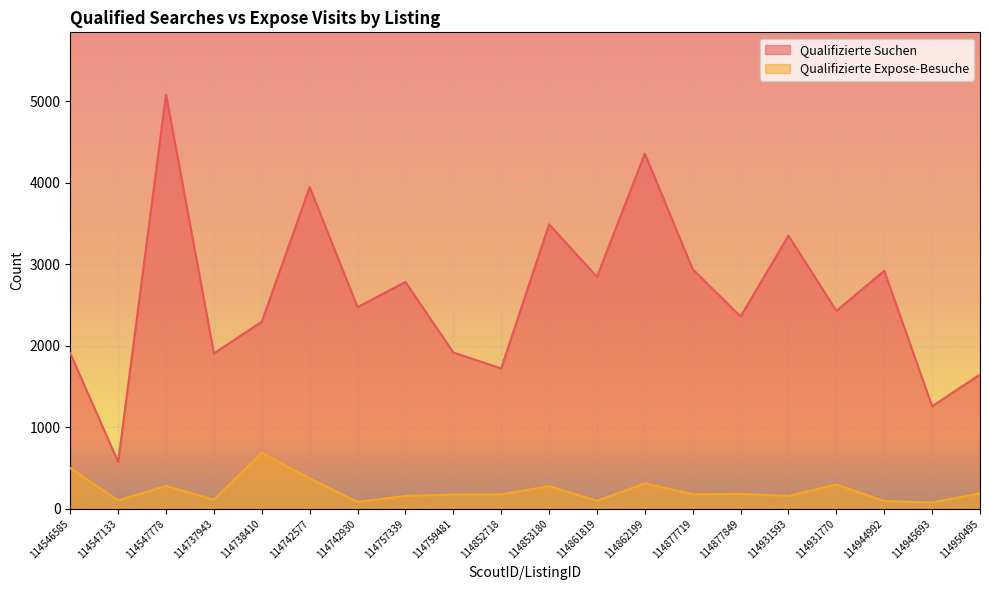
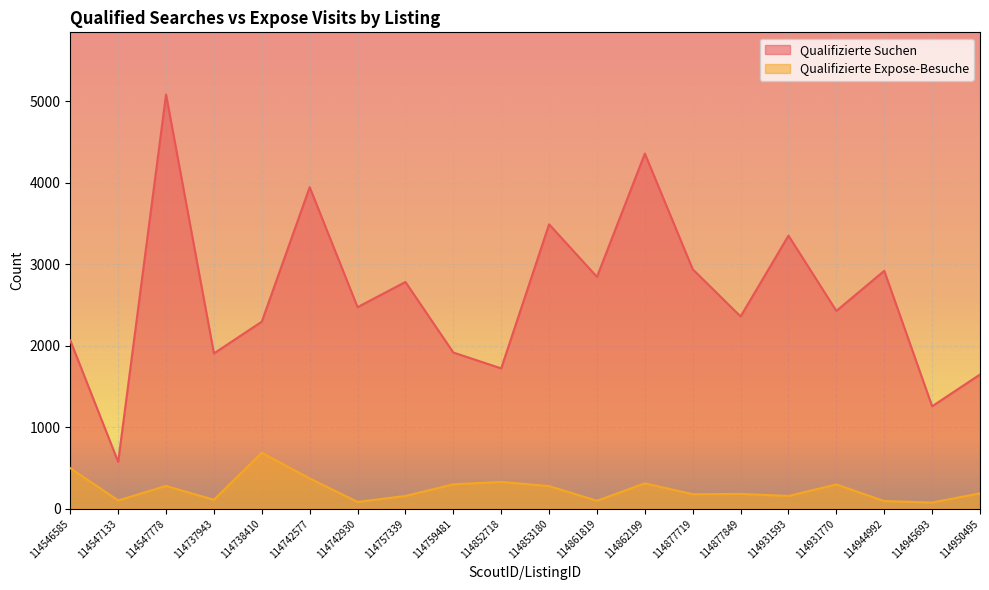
Qualifizierte Suchen, 114546585: 1900 -> 2100
Qualifizierte Expose-Besuche, 114759481: 200 -> 300
Qualifizierte Expose-Besuche, 114852718: 200 -> 300
